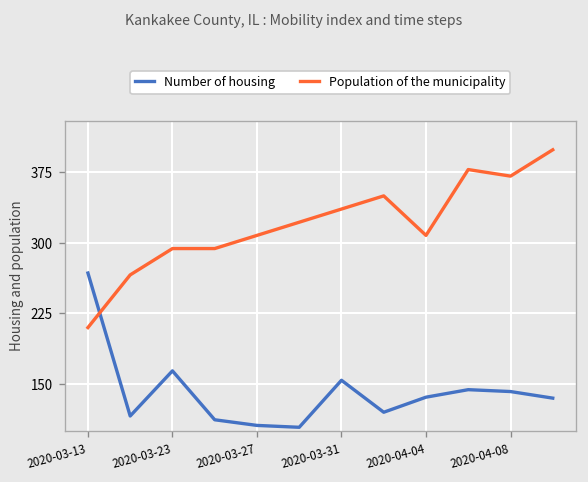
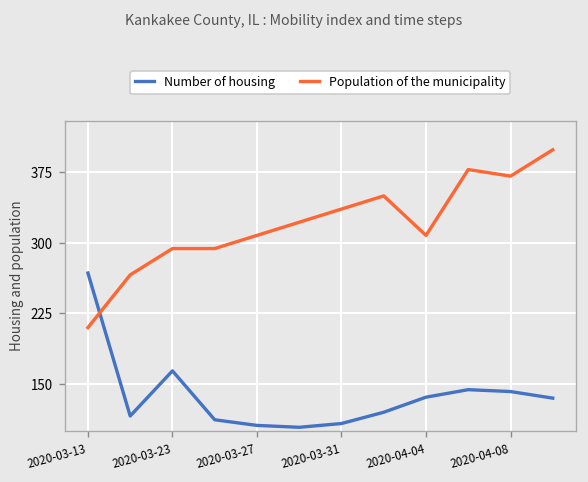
Number of housing, 2020-03-31: 150 -> 110
